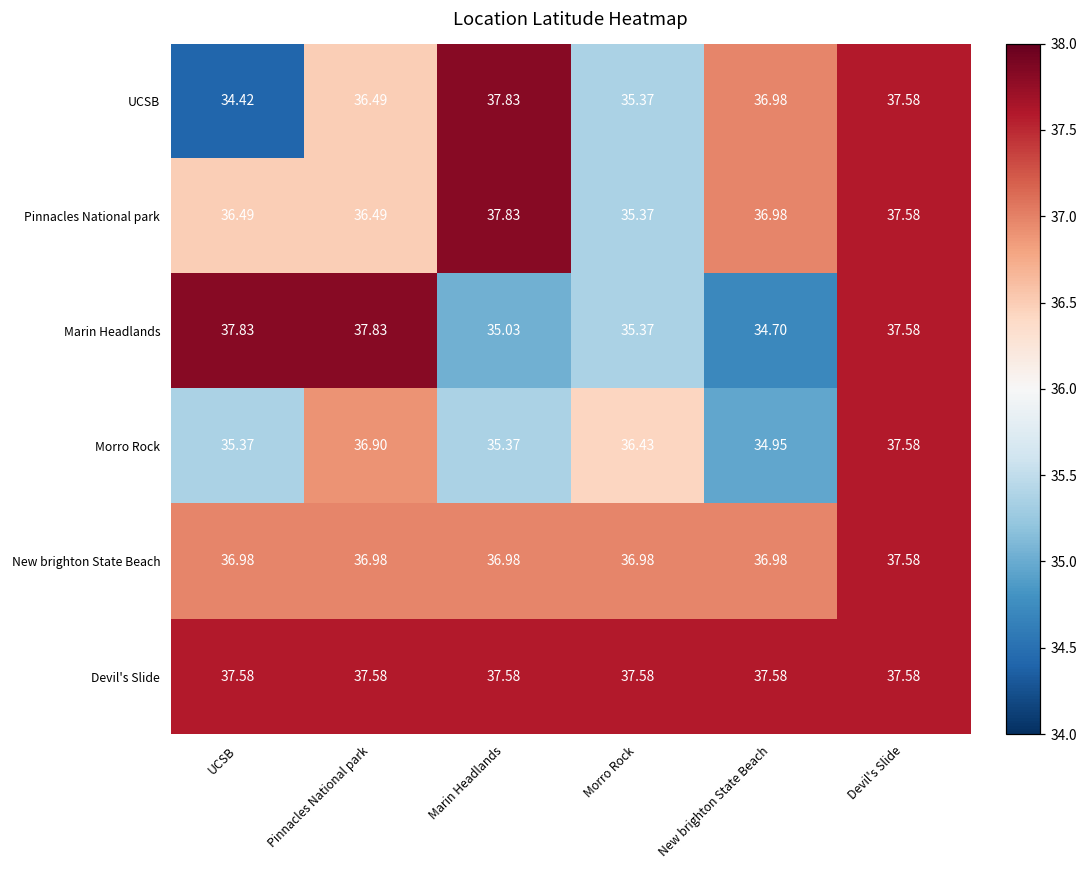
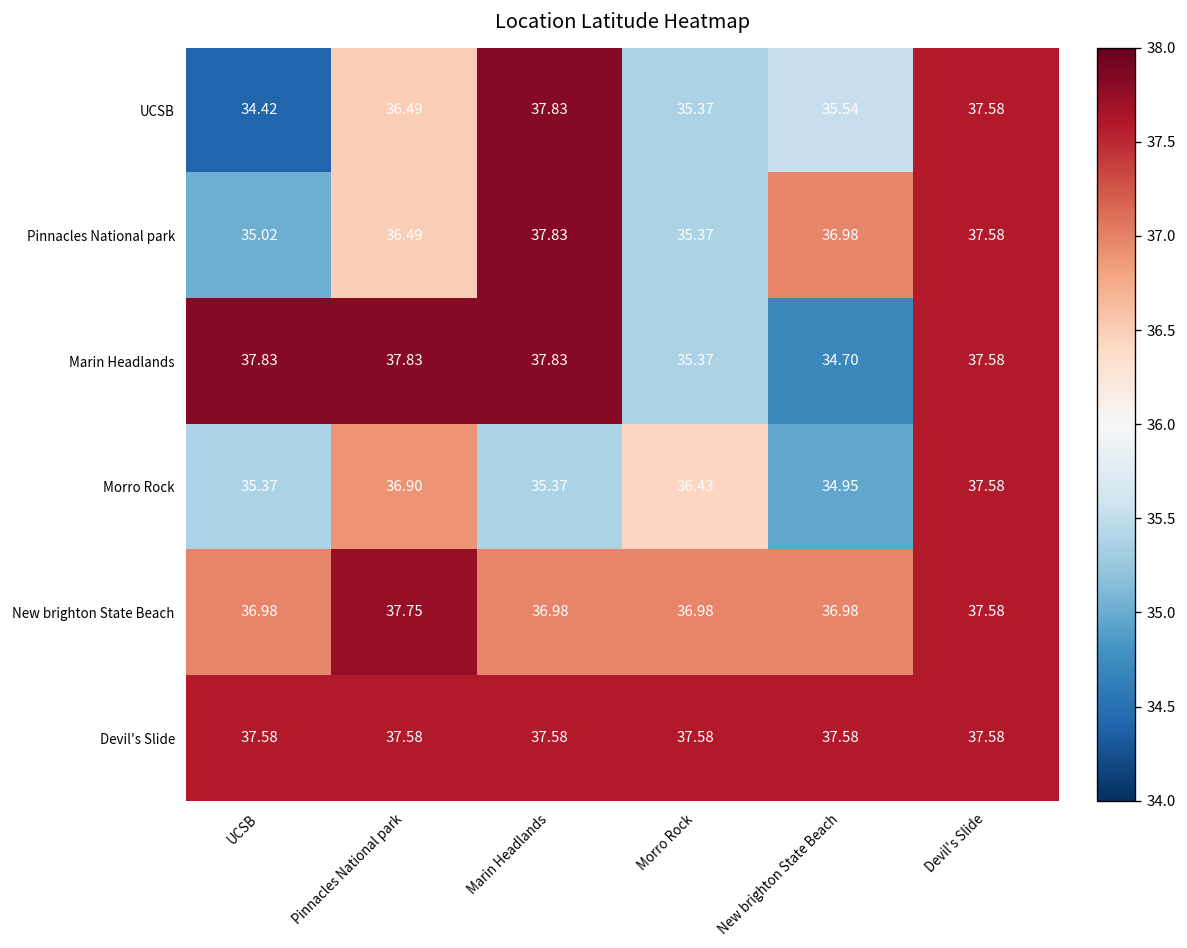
UCSB, New brighton State Beach: 36.98 -> 35.54
Pinnacles National park, UCSB: 36.49 -> 35.02
Marin Headlands, Marin Headlands: 35.03 -> 37.83
New brighton State Beach, Pinnacles National park: 36.98 -> 37.75
